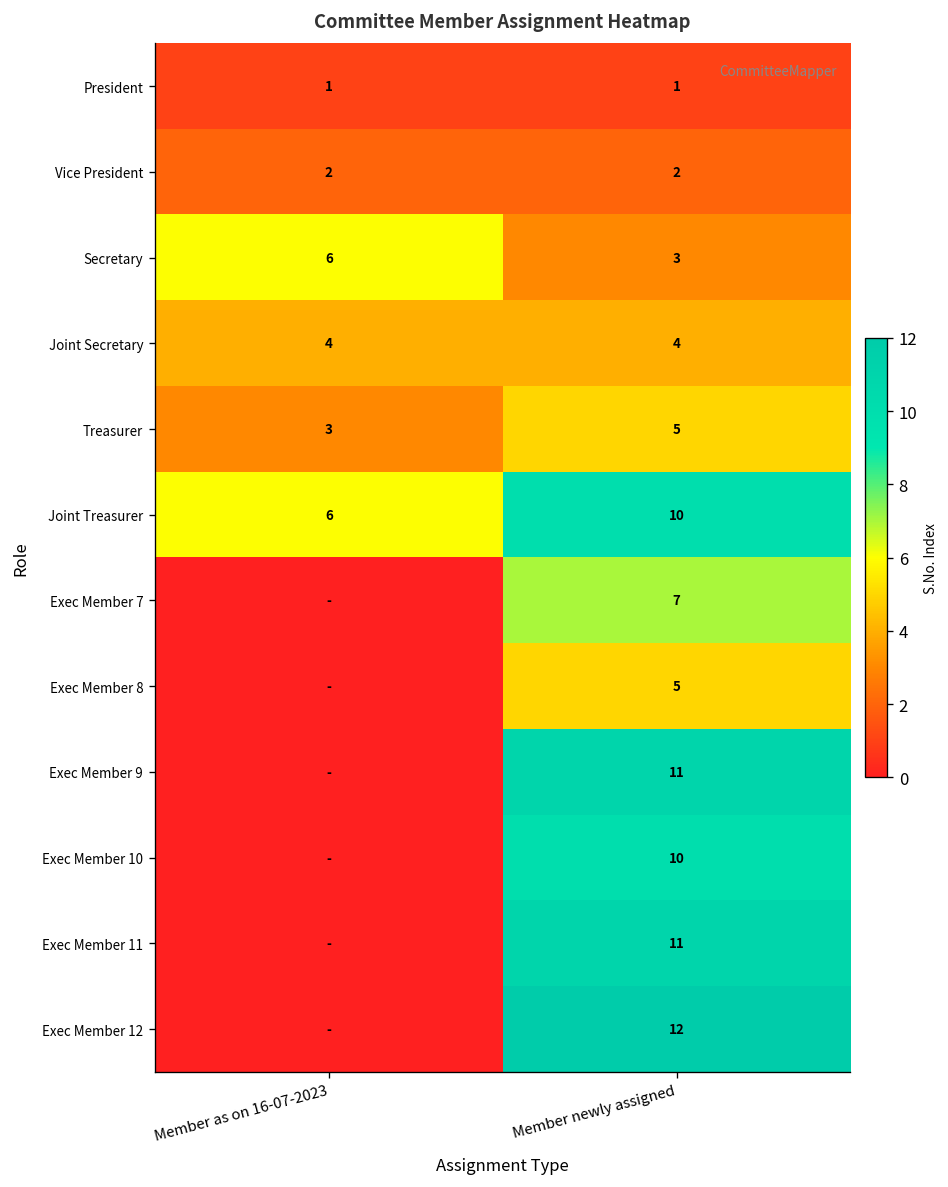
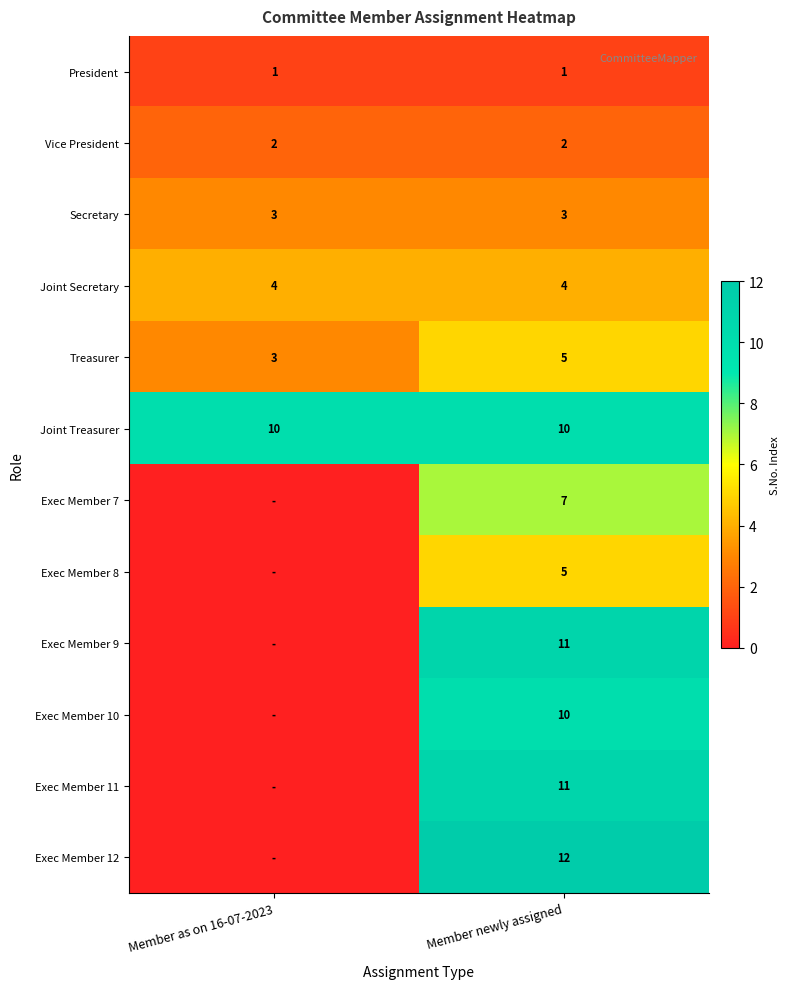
Secretary, Member as on 16-07-2023: 6 -> 3
Joint Treasurer, Member as on 16-07-2023: 6 -> 10
